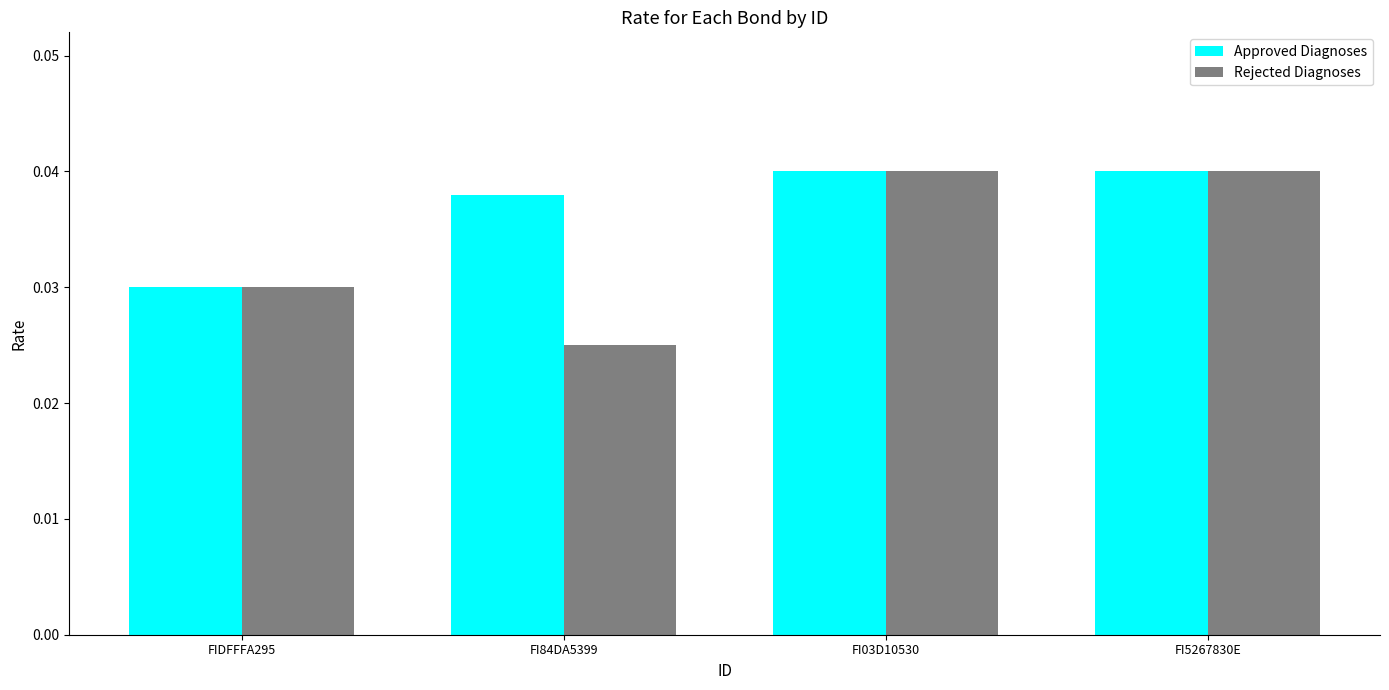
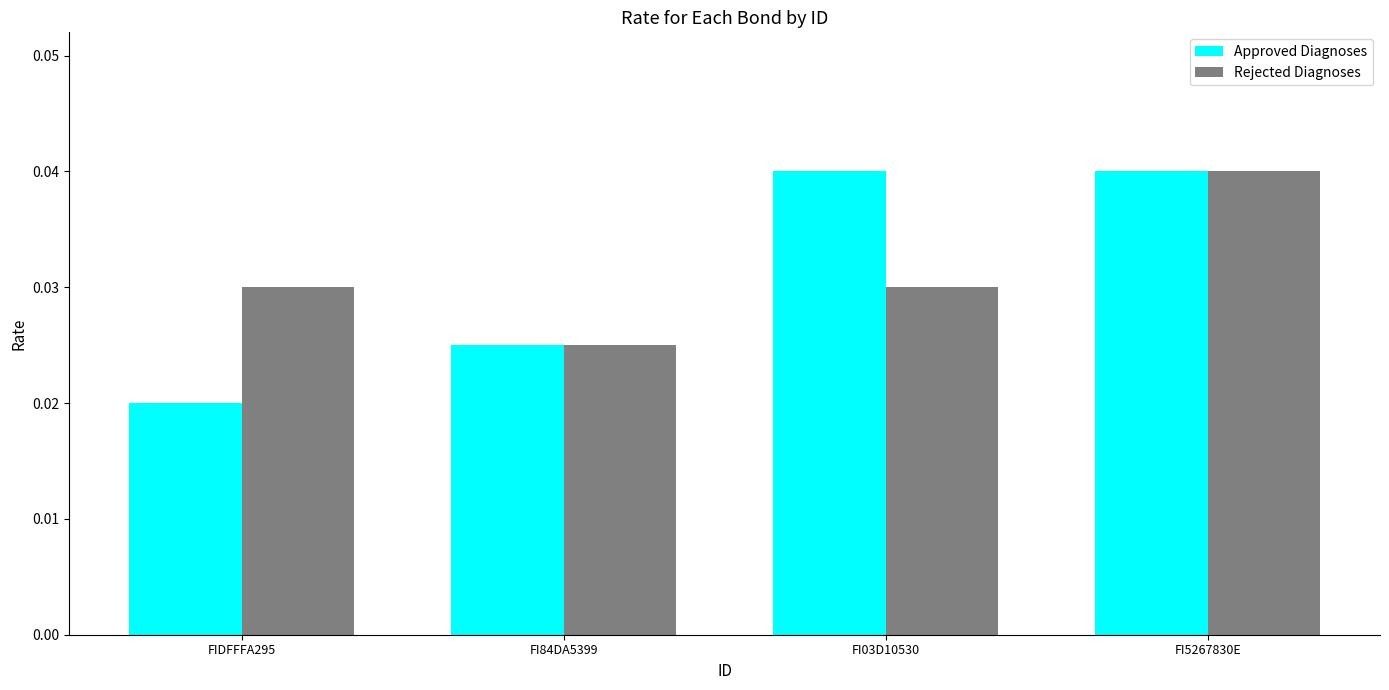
Approved Diagnoses, FIDFFFA295: 0.03 -> 0.02
Approved Diagnoses, FI84DA5399: 0.038 -> 0.025
Rejected Diagnoses, FI03D10530: 0.04 -> 0.03
